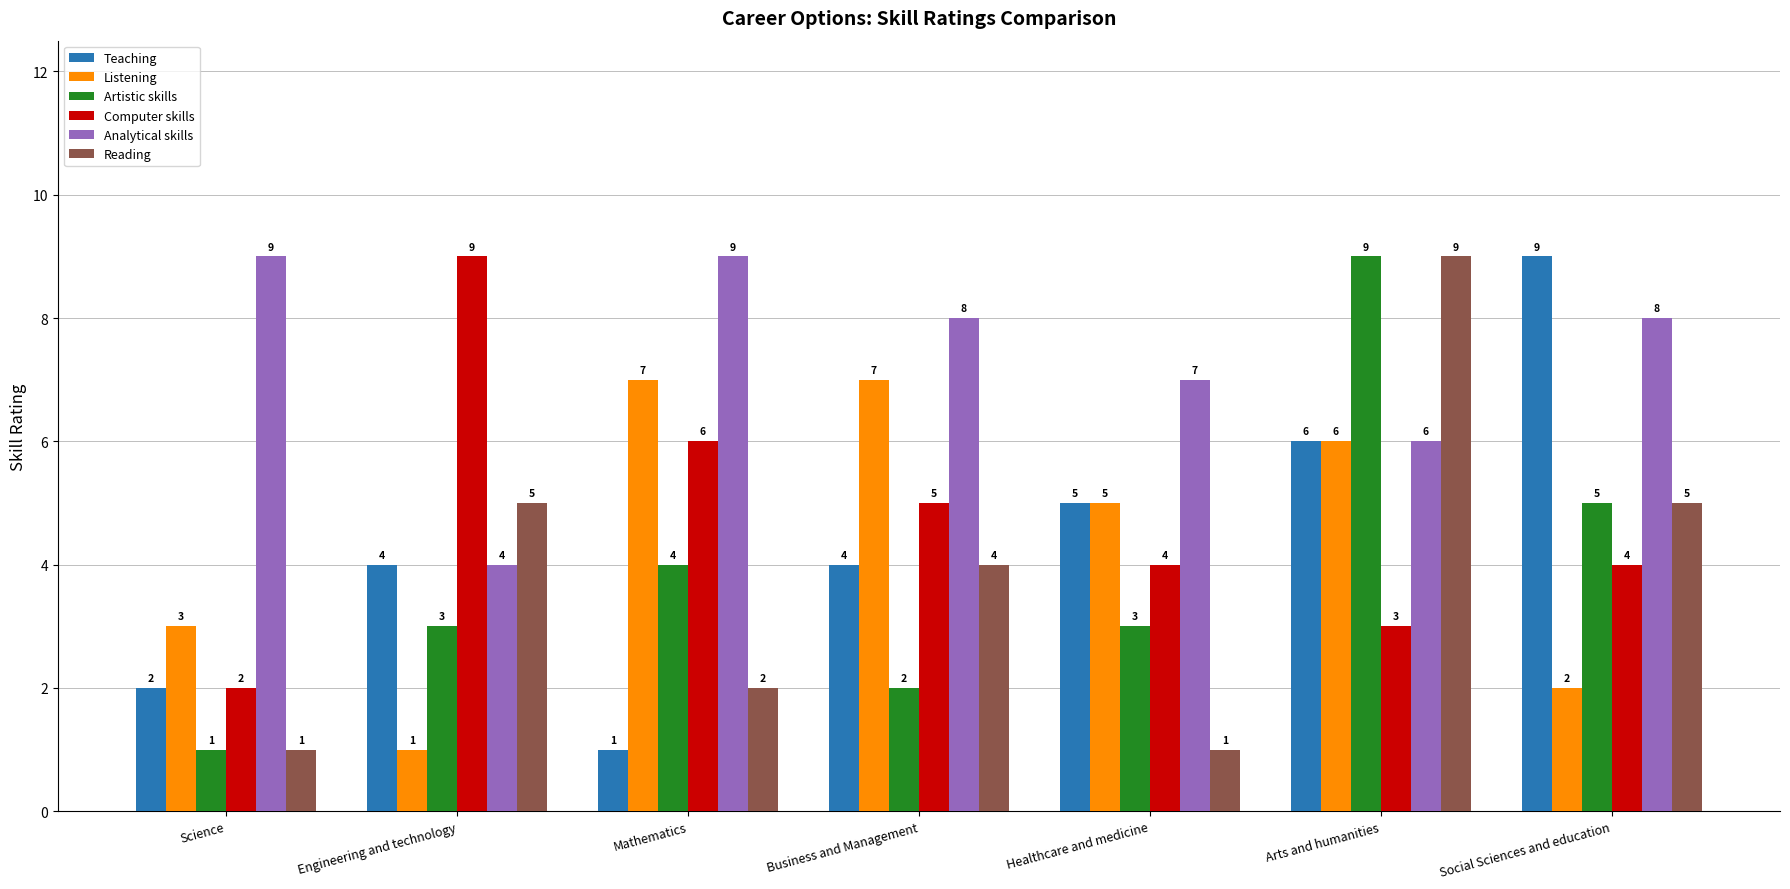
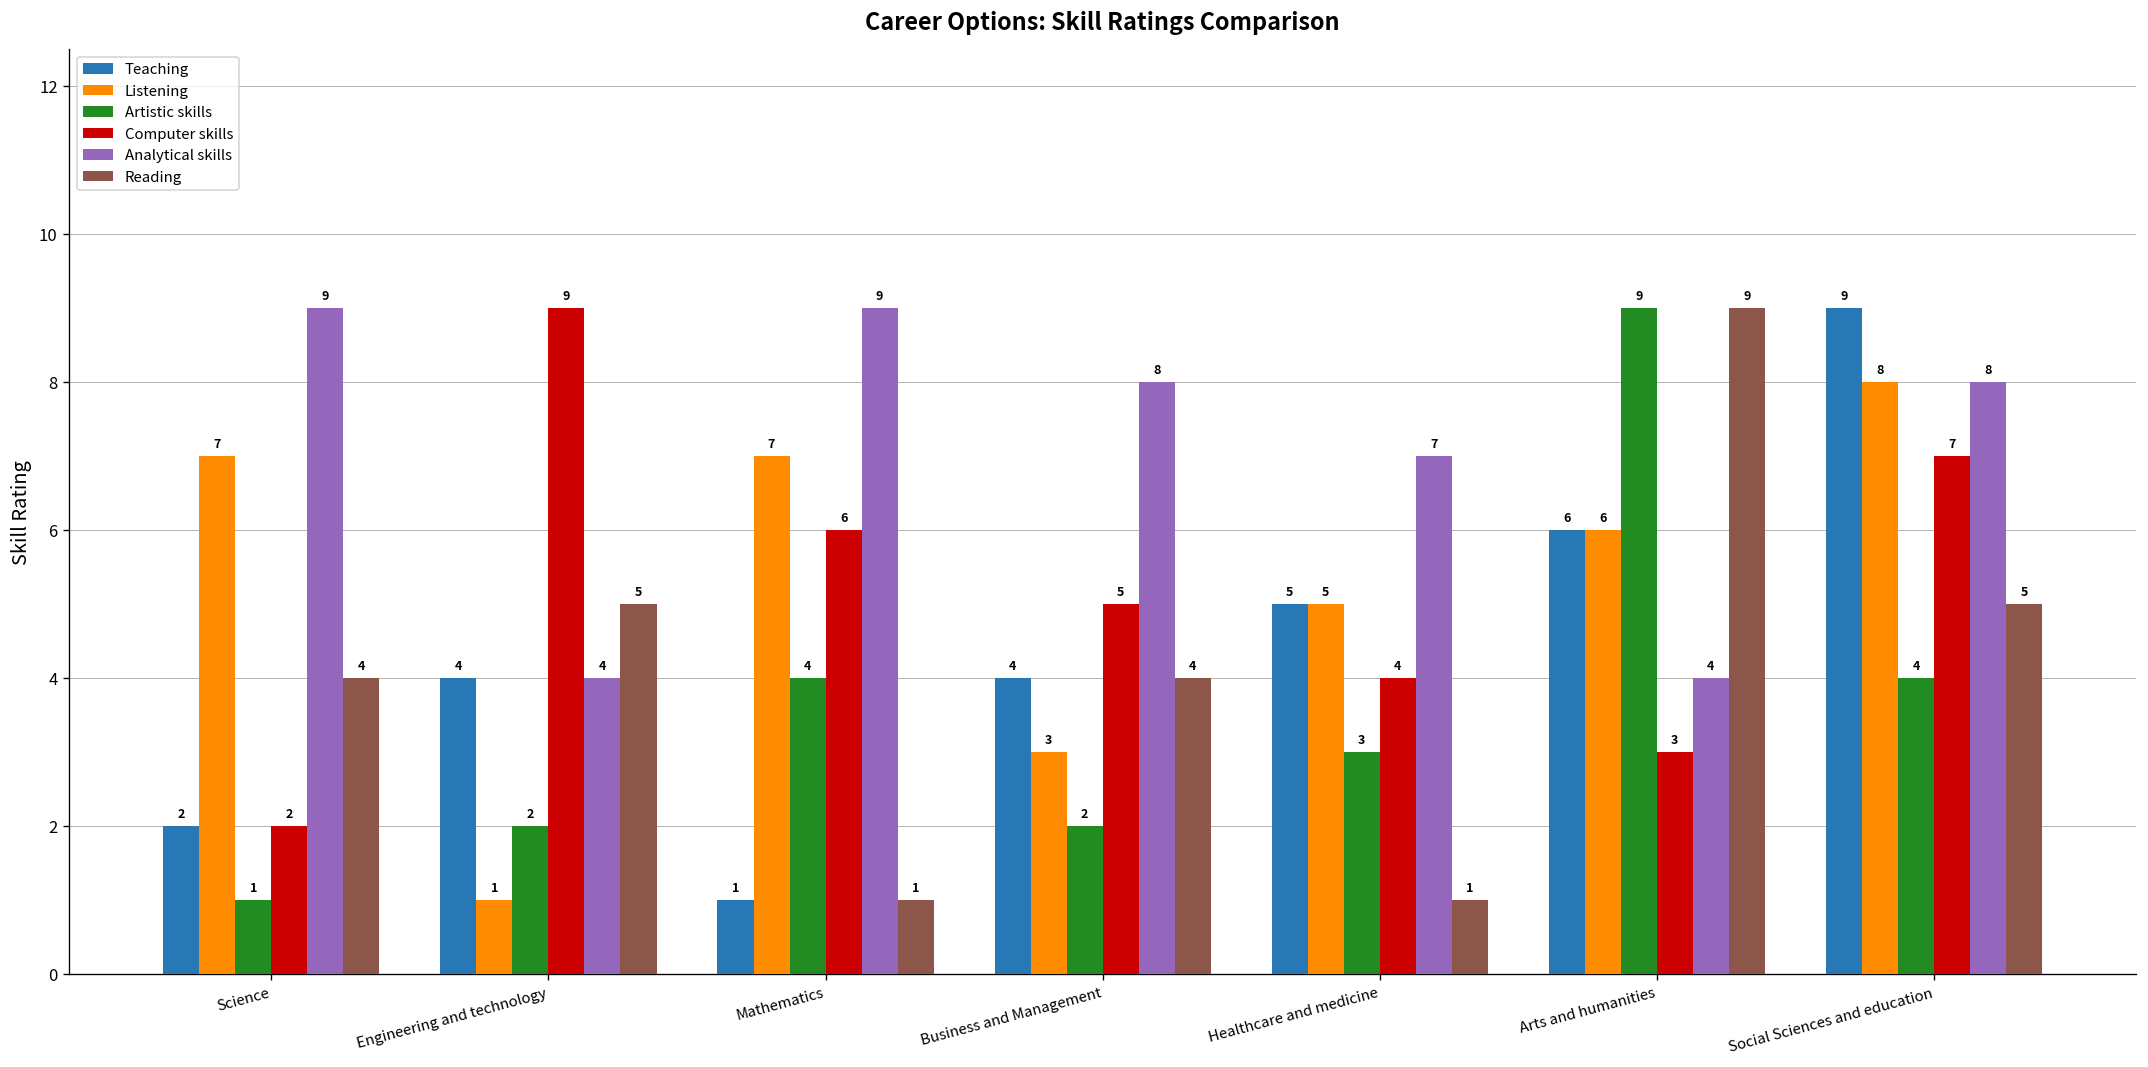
Listening, Science: 3 -> 7
Reading, Science: 1 -> 4
Artistic skills, Engineering and technology: 3 -> 2
Reading, Mathematics: 2 -> 1
Listening, Business and Management: 7 -> 3
Analytical skills, Arts and humanities: 6 -> 4
Listening, Social Sciences and education: 2 -> 8
Artistic skills, Social Sciences and education: 5 -> 4
Computer skills, Social Sciences and education: 4 -> 7
